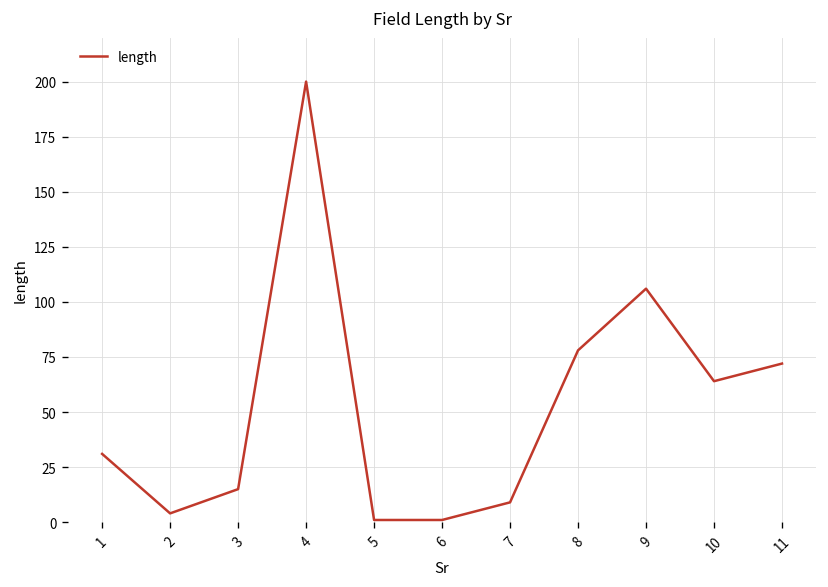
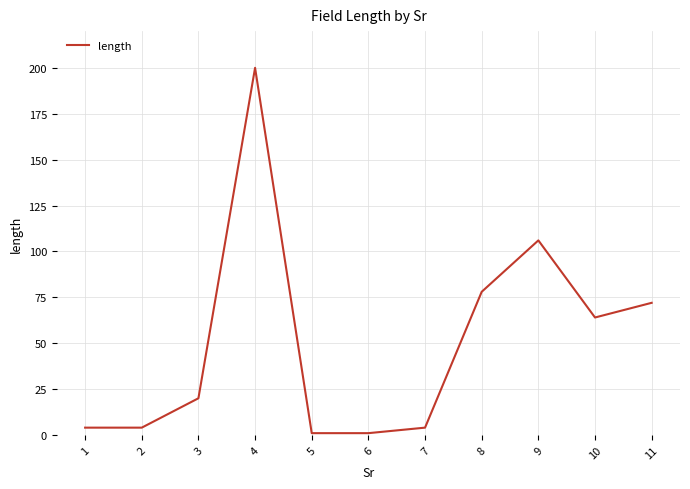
1: 31 -> 4
3: 15 -> 20
7: 9 -> 4
